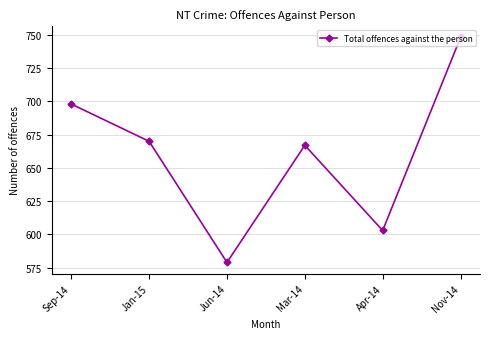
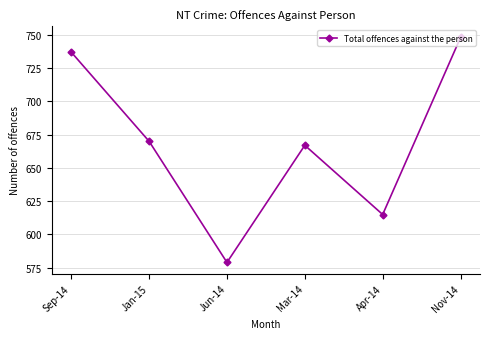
Sep-14: 698 -> 737
Apr-14: 603 -> 615
